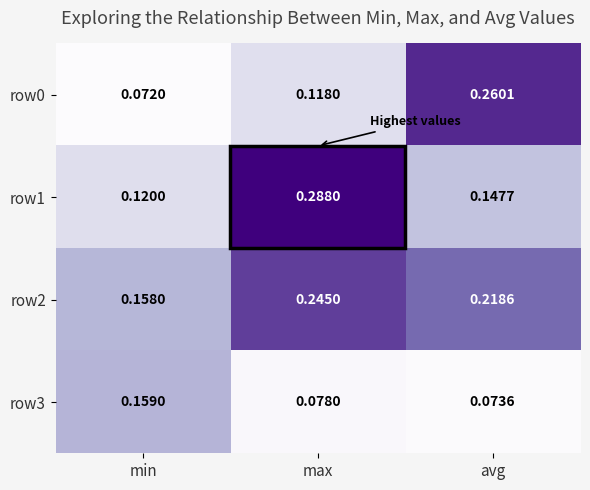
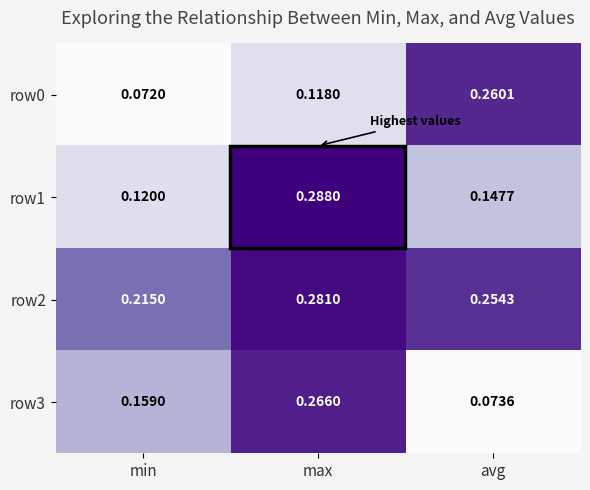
row2, min: 0.1580 -> 0.2150
row2, max: 0.2450 -> 0.2810
row2, avg: 0.2186 -> 0.2543
row3, max: 0.0780 -> 0.2660
